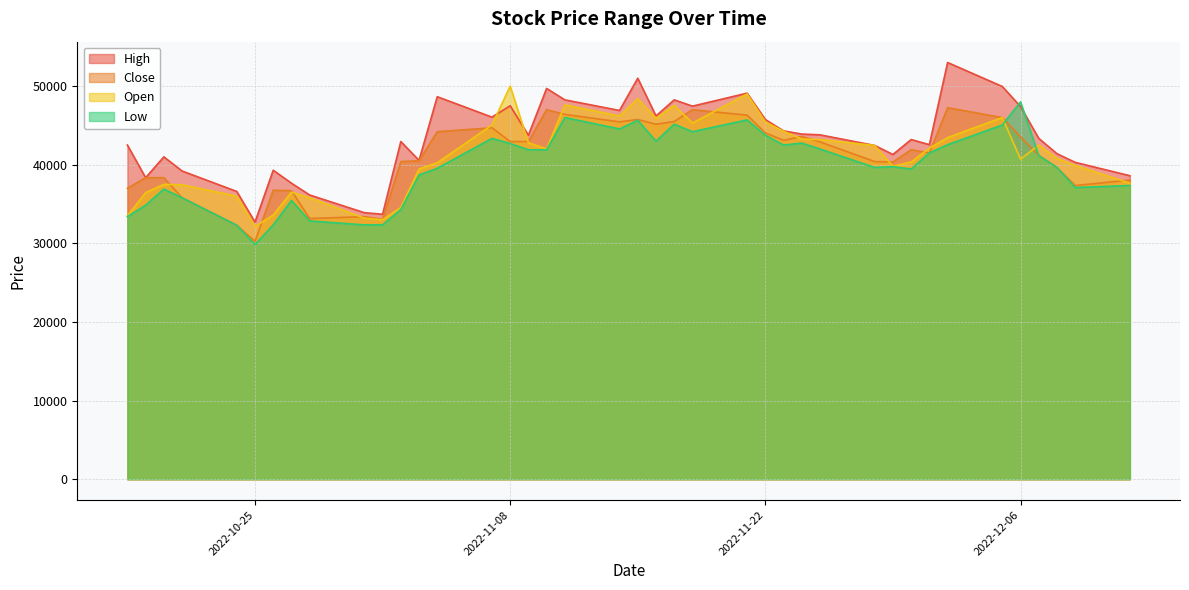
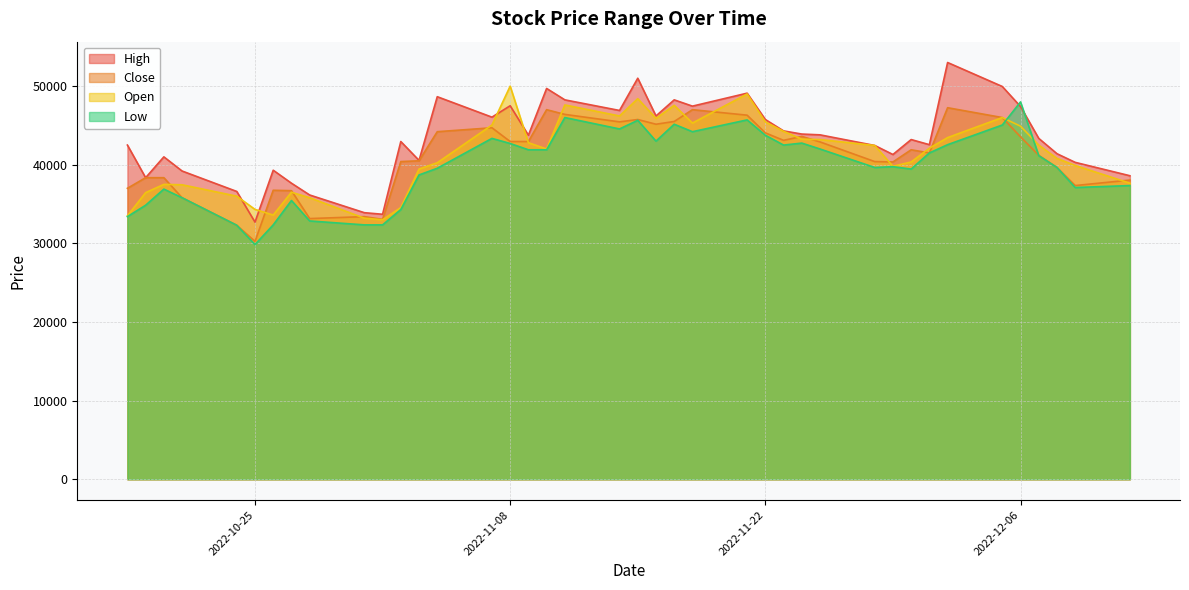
Open, 2022-10-25: 32000 -> 34000
Open, 2022-12-06: 41000 -> 45000
